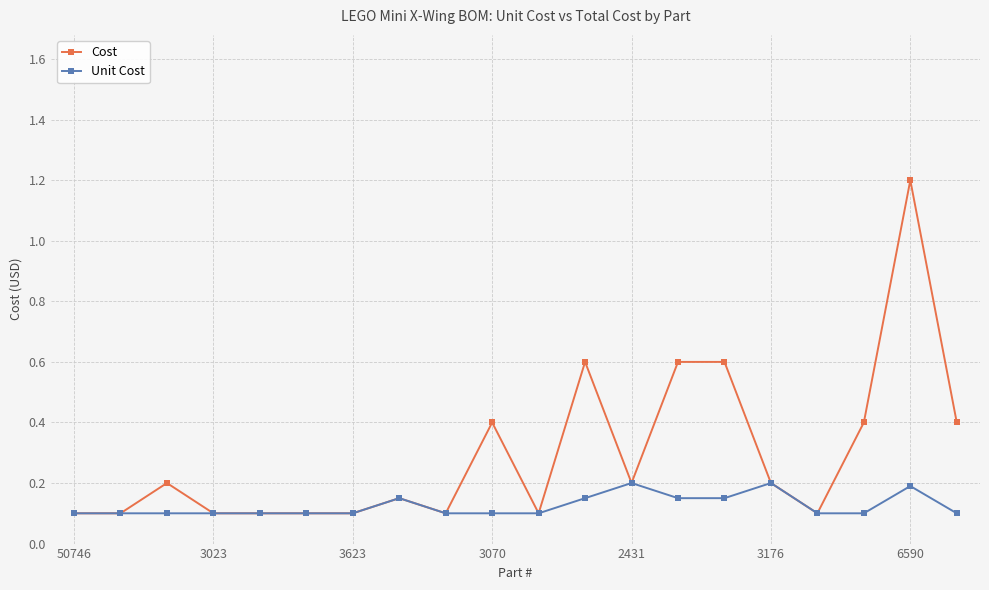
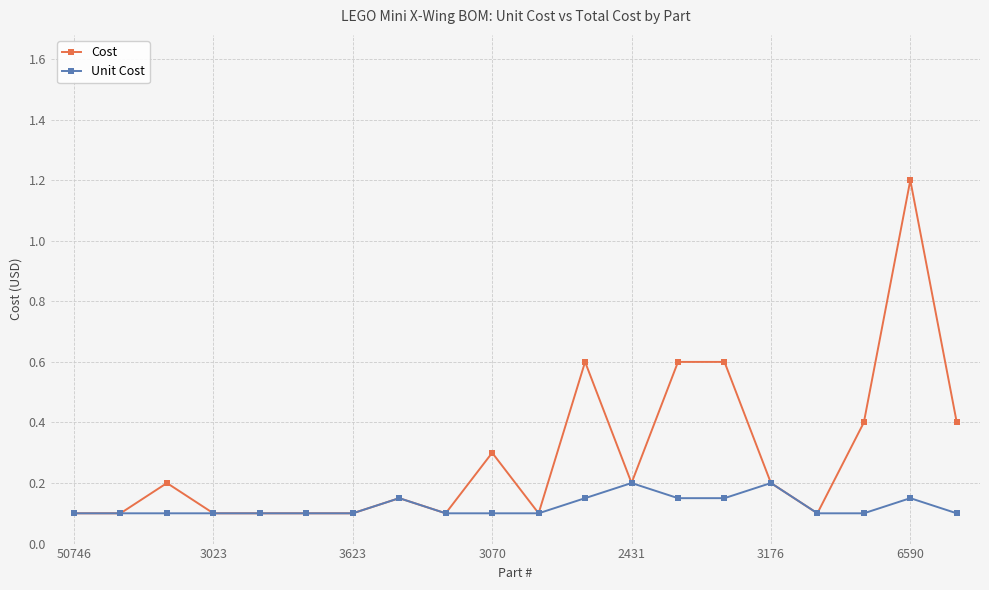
Cost, 3070: 0.4 -> 0.3
Unit Cost, 6590: 0.19 -> 0.15
